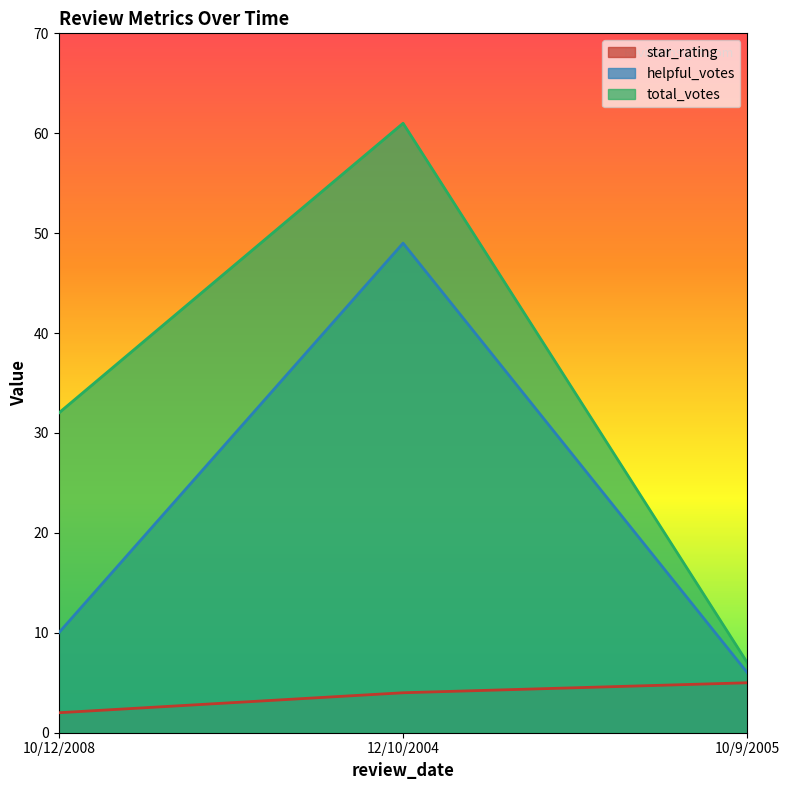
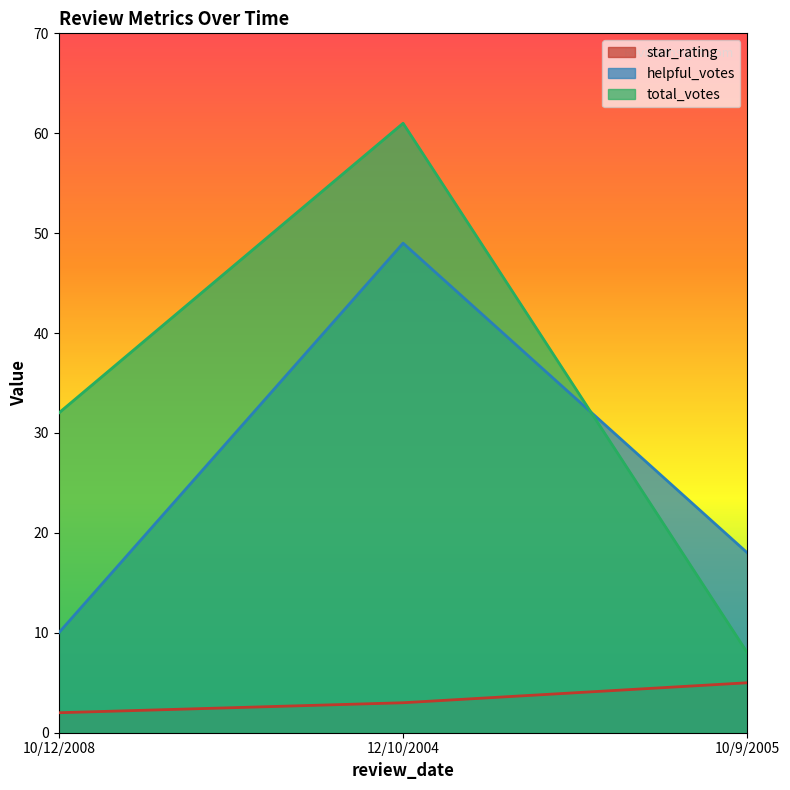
star_rating, 12/10/2004: 4 -> 3
helpful_votes, 10/9/2005: 6 -> 18
total_votes, 10/9/2005: 7 -> 8
